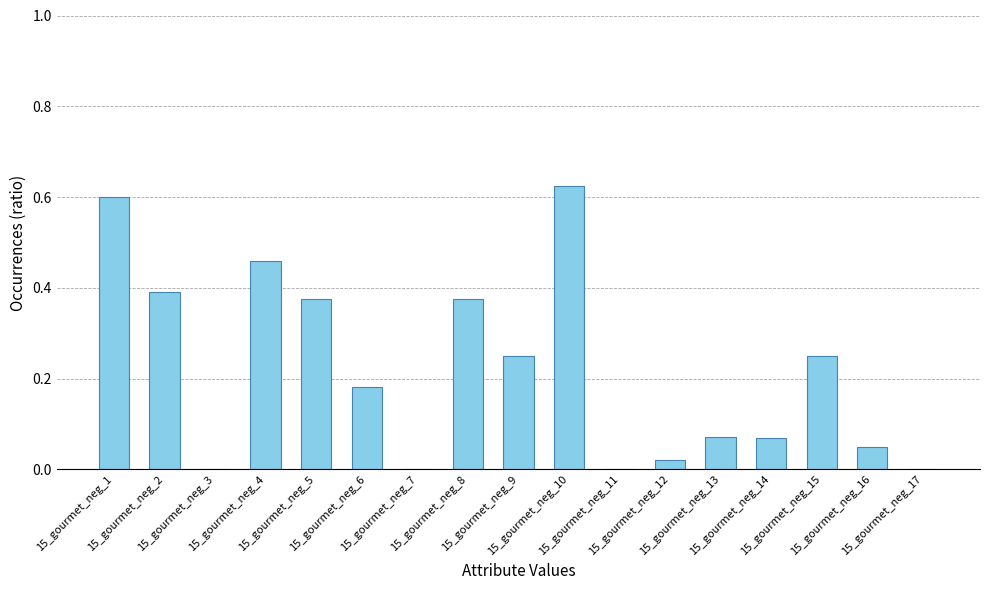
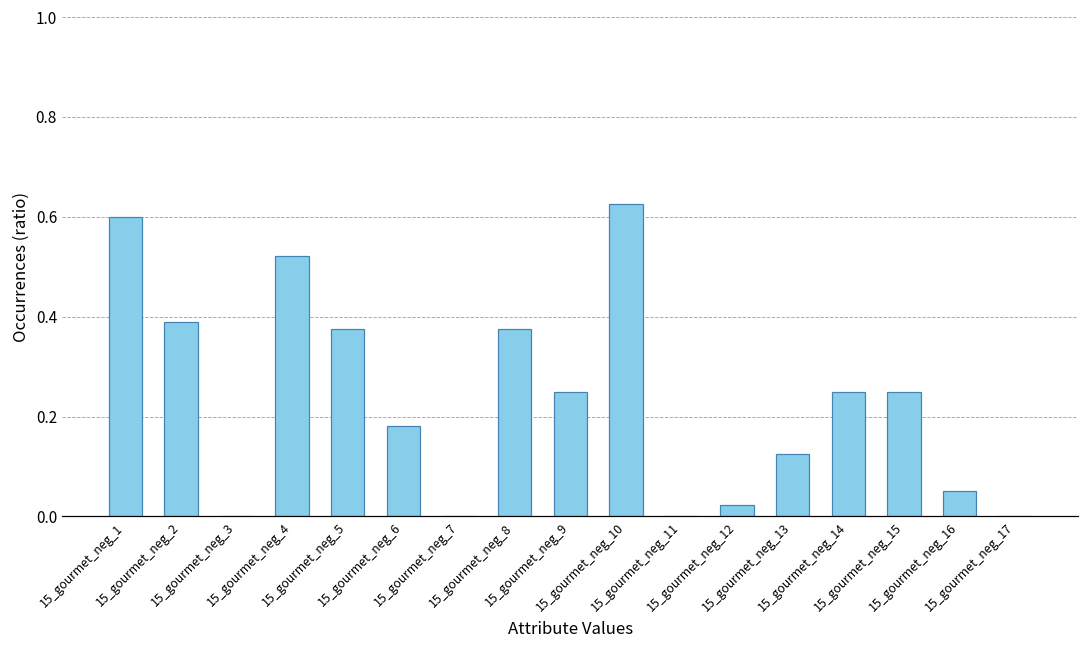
15_gourmet_neg_4: 0.46 -> 0.52
15_gourmet_neg_13: 0.07 -> 0.13
15_gourmet_neg_14: 0.07 -> 0.25
